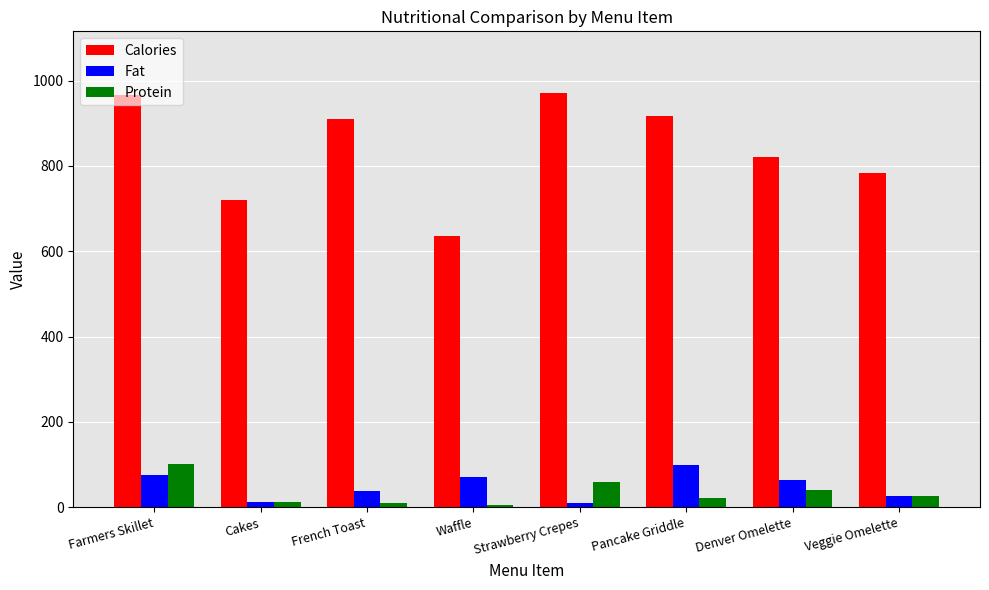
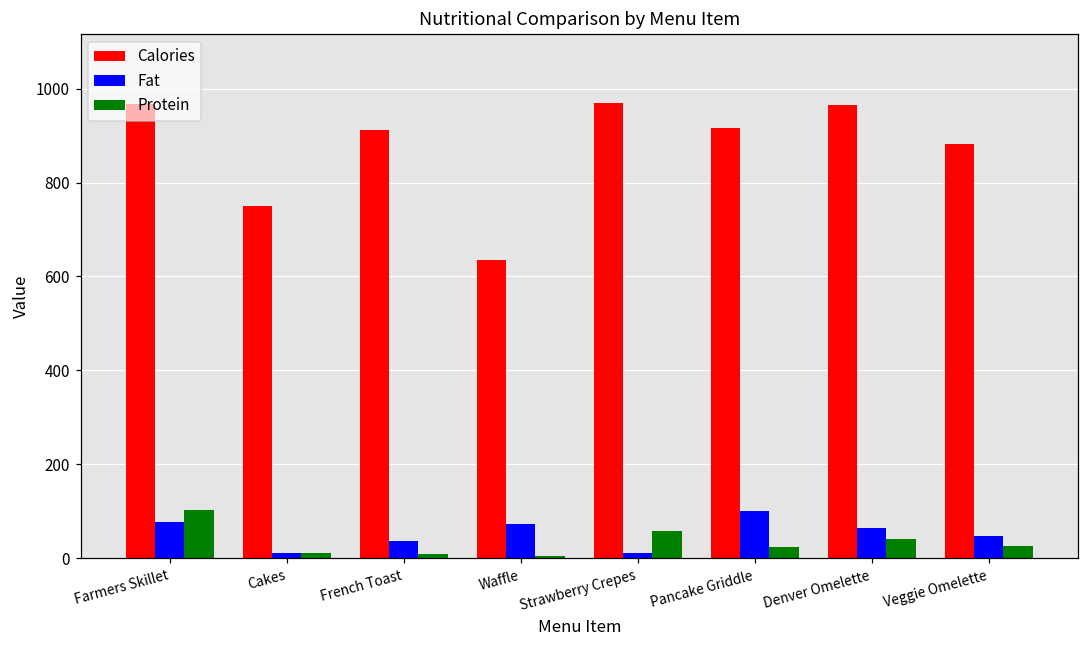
Calories, Cakes: 720 -> 750
Calories, Denver Omelette: 820 -> 970
Calories, Veggie Omelette: 780 -> 880
Fat, Veggie Omelette: 30 -> 50
